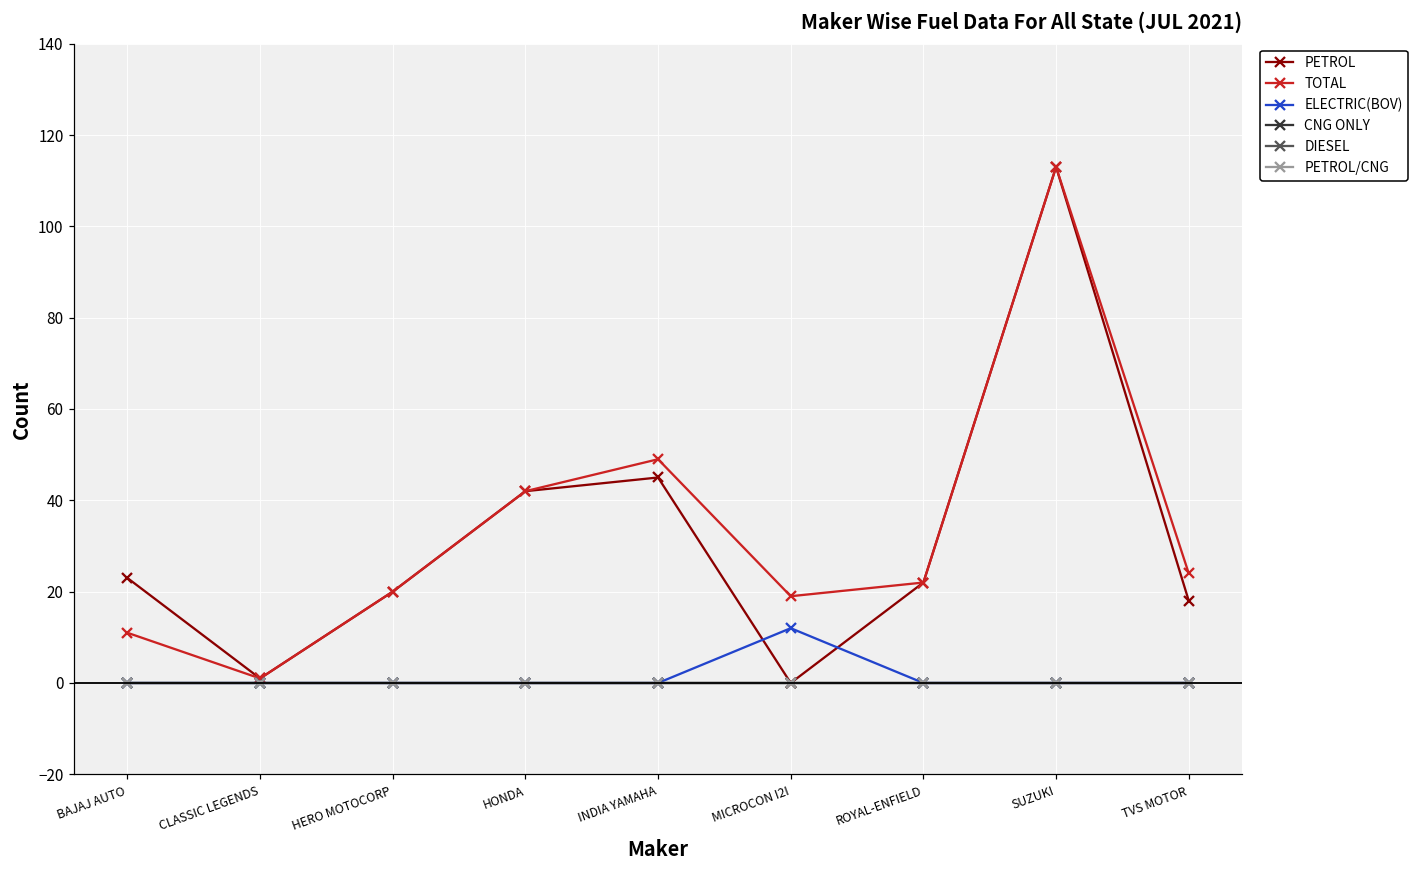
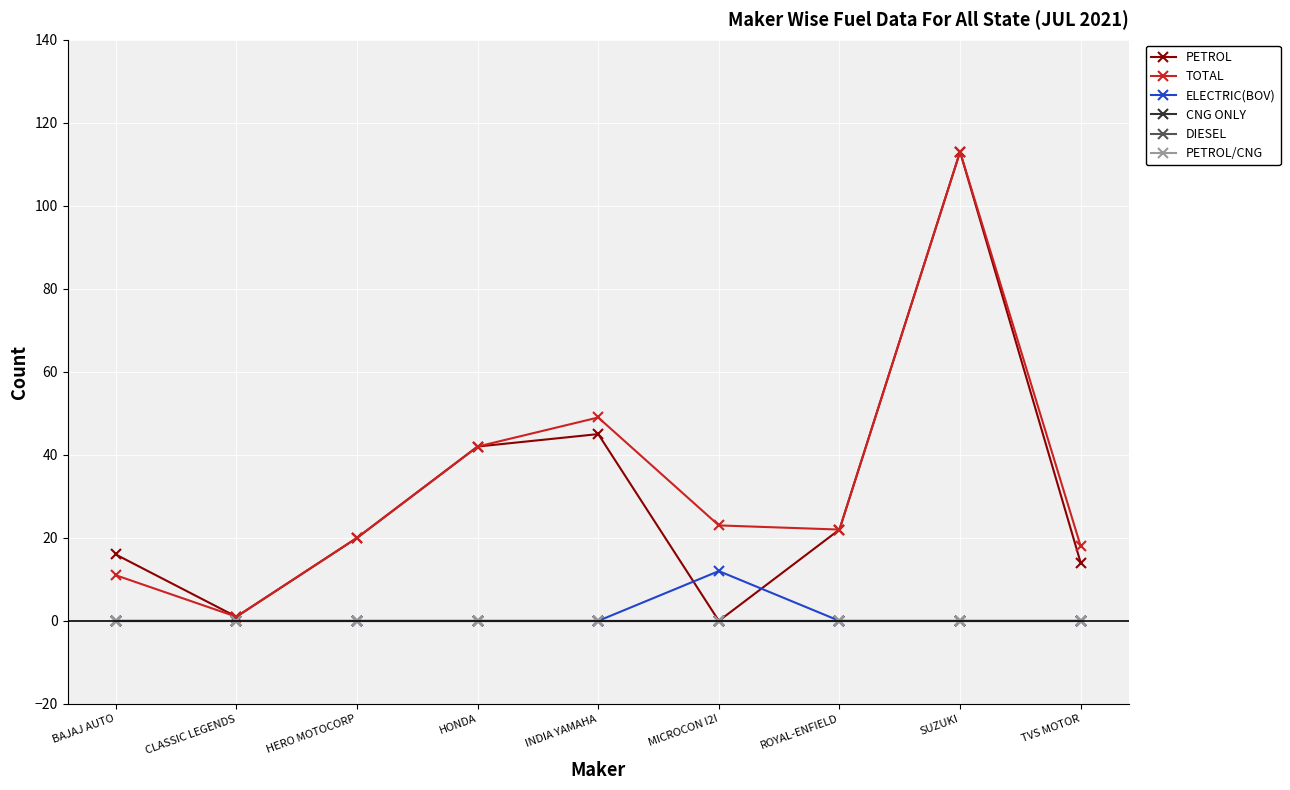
PETROL, BAJAJ AUTO: 23 -> 16
TOTAL, MICROCON I2I: 19 -> 23
PETROL, TVS MOTOR: 18 -> 14
TOTAL, TVS MOTOR: 24 -> 18
